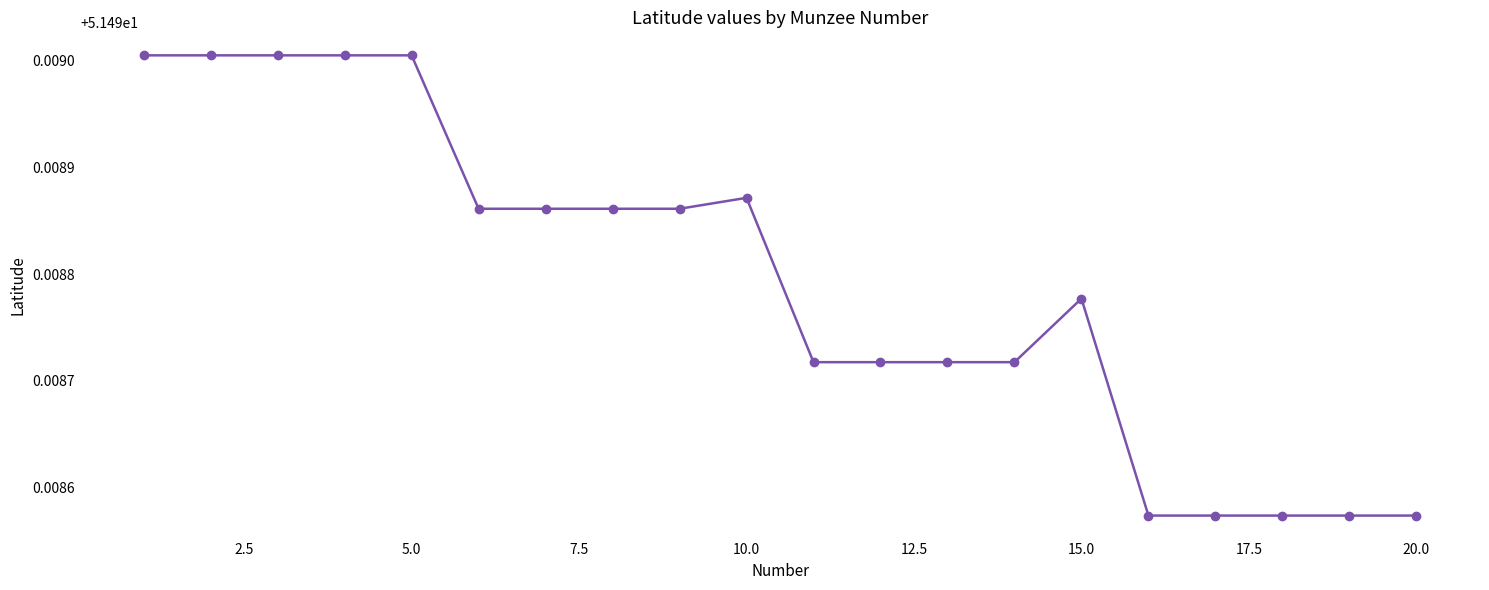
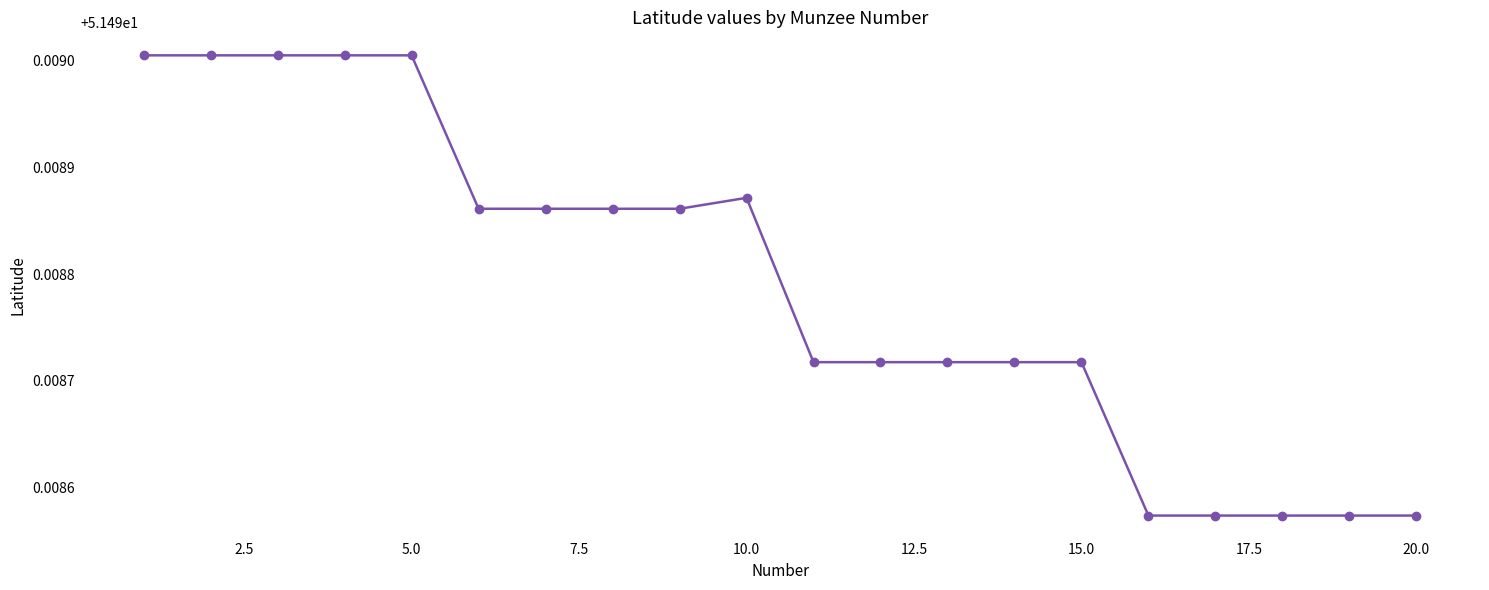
15.0: 51.498777 -> 51.498718
